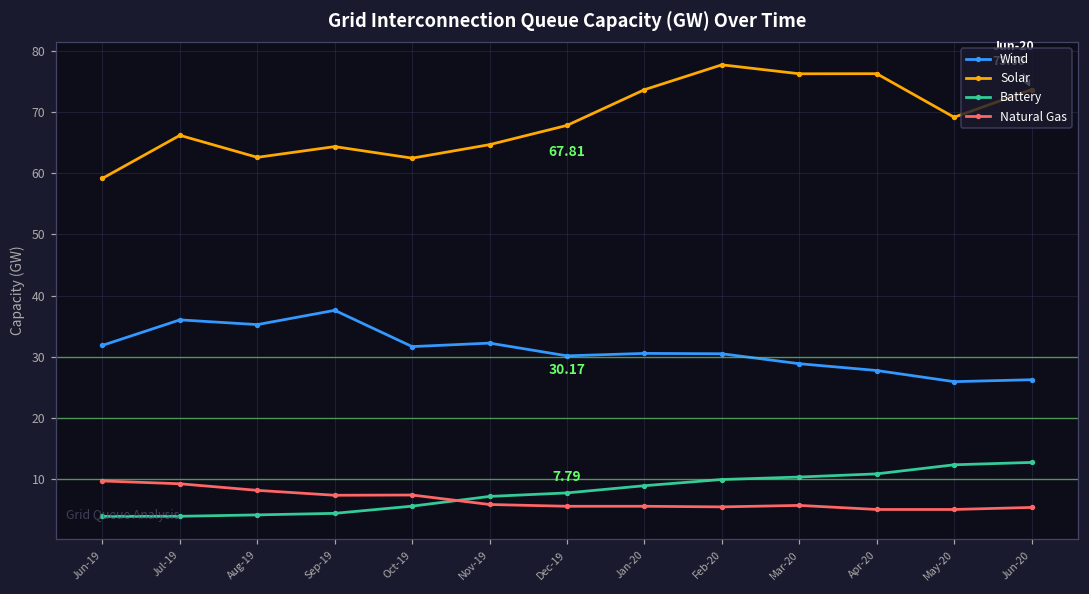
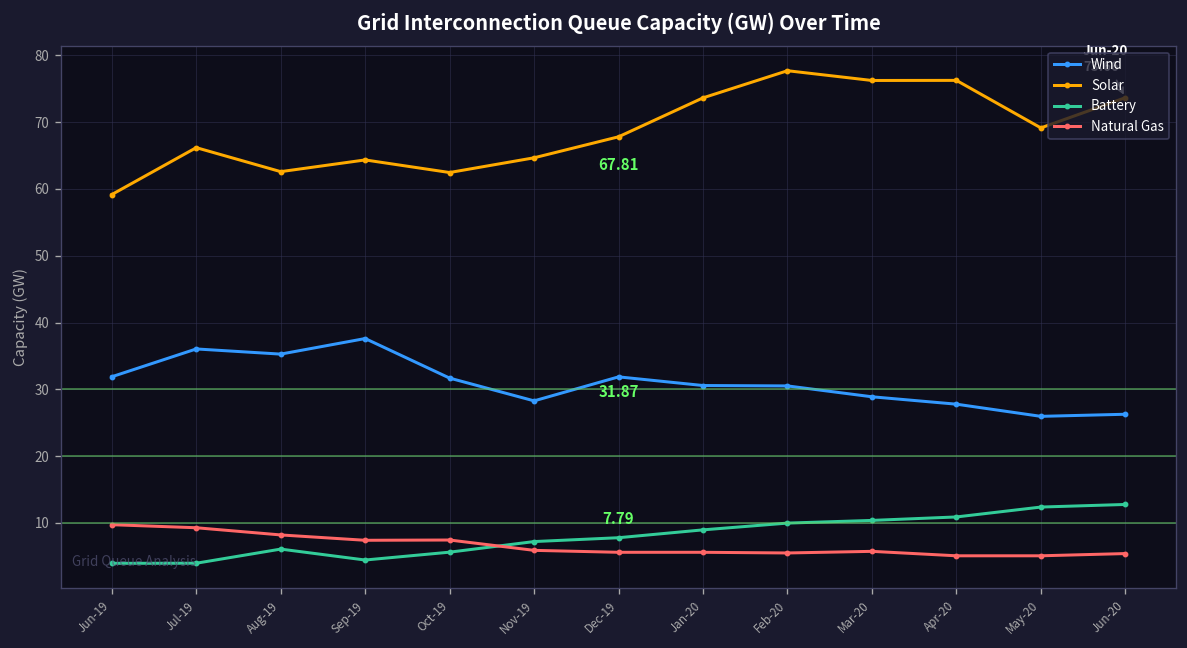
Battery, Aug-19: 4 -> 6
Wind, Nov-19: 32 -> 28
Wind, Dec-19: 30.17 -> 31.87
